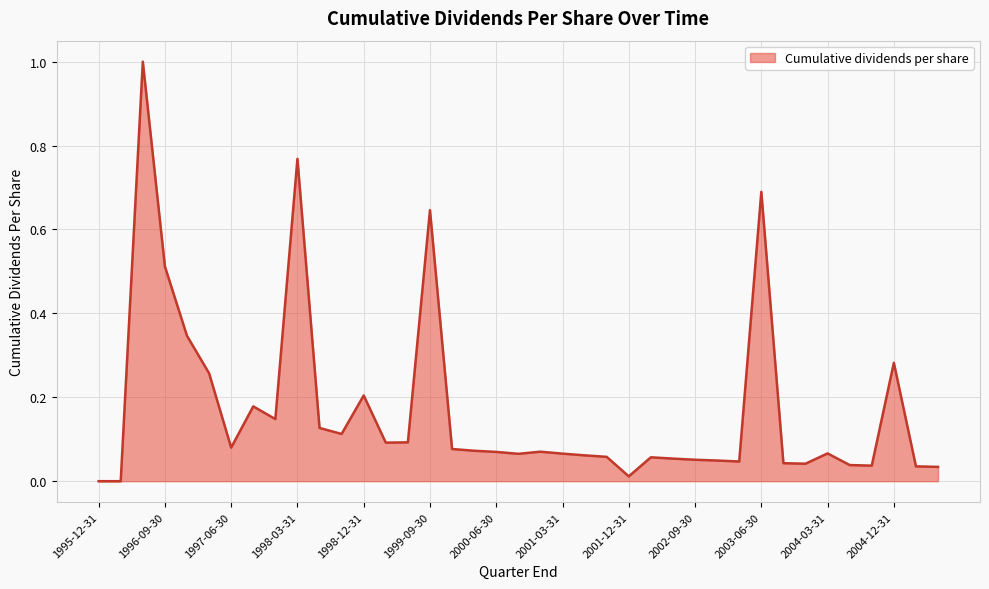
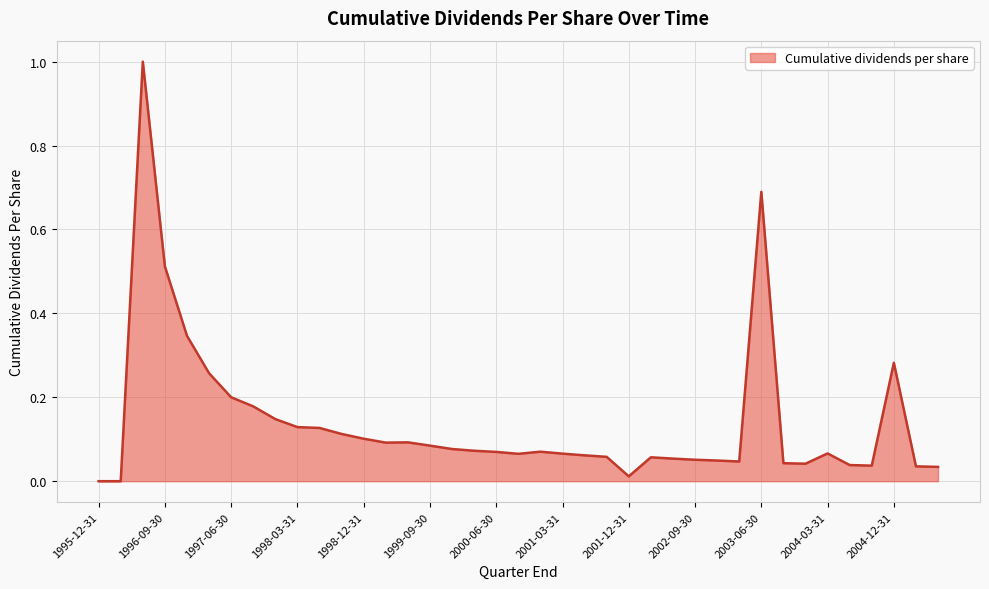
1997-06-30: 0.08 -> 0.20
1998-03-31: 0.77 -> 0.13
1998-12-31: 0.20 -> 0.10
1999-09-30: 0.65 -> 0.08
